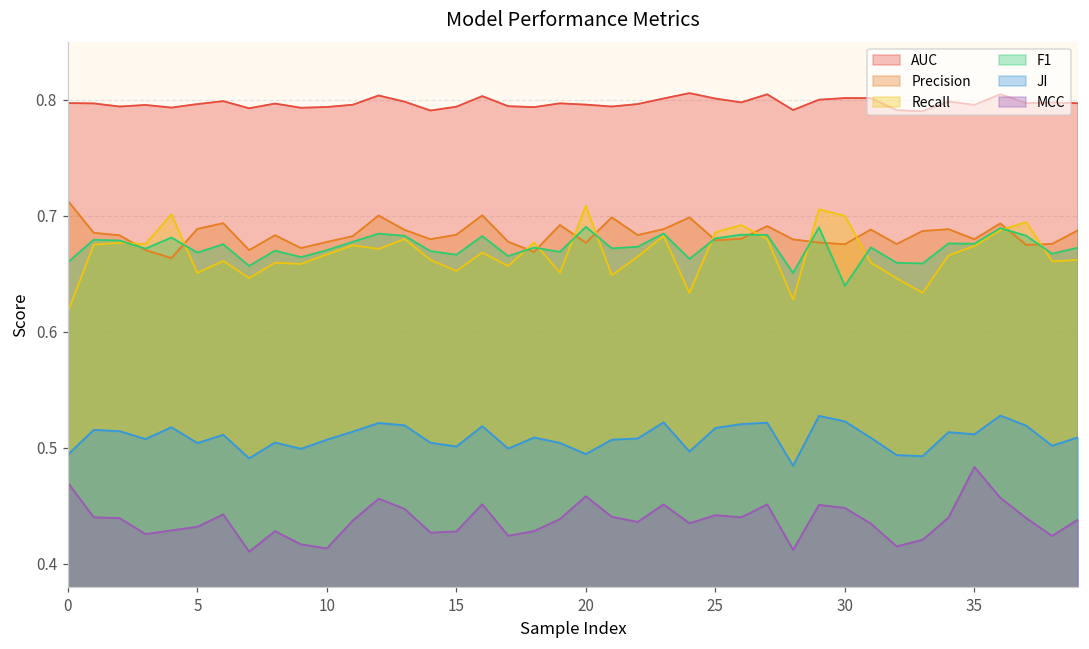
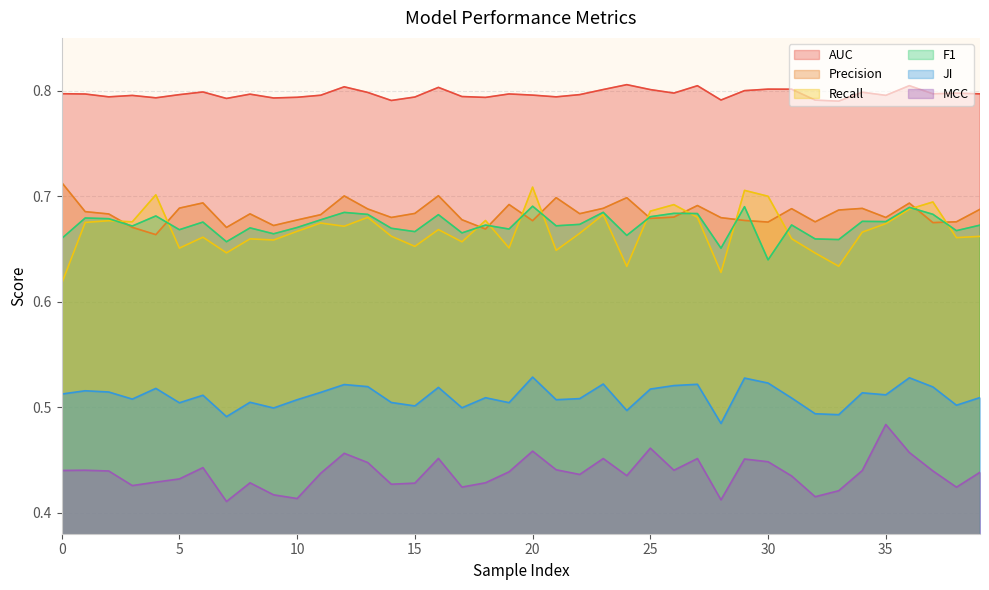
JI, 0: 0.494 -> 0.512
MCC, 0: 0.470 -> 0.440
JI, 20: 0.495 -> 0.528
MCC, 25: 0.442 -> 0.461
